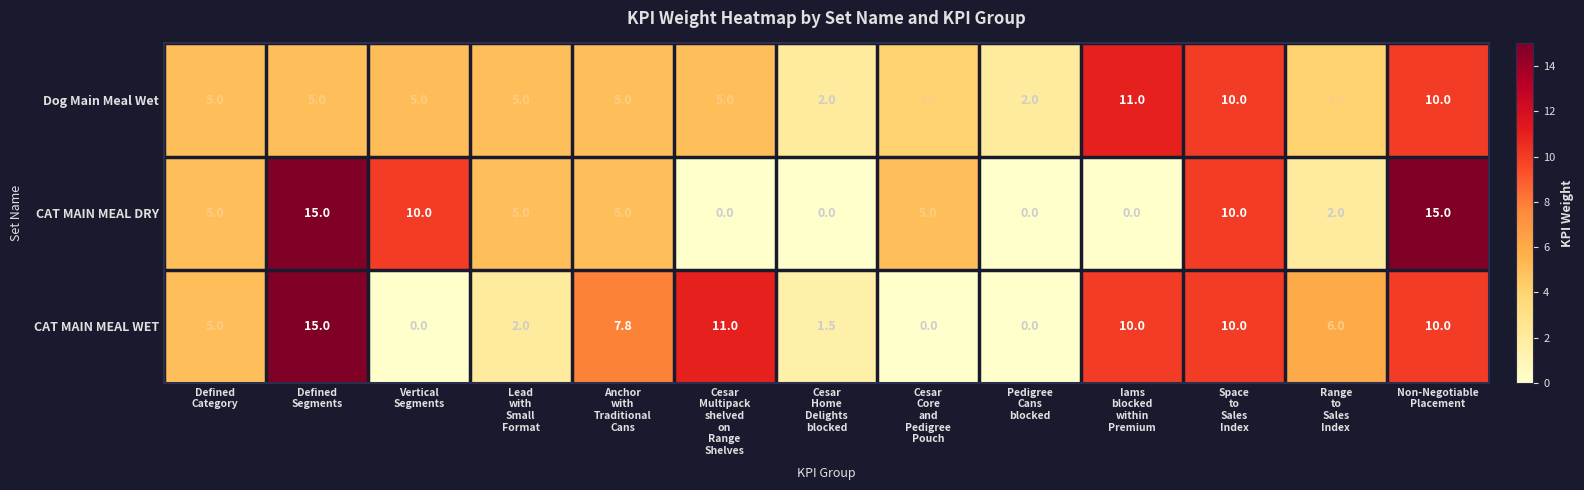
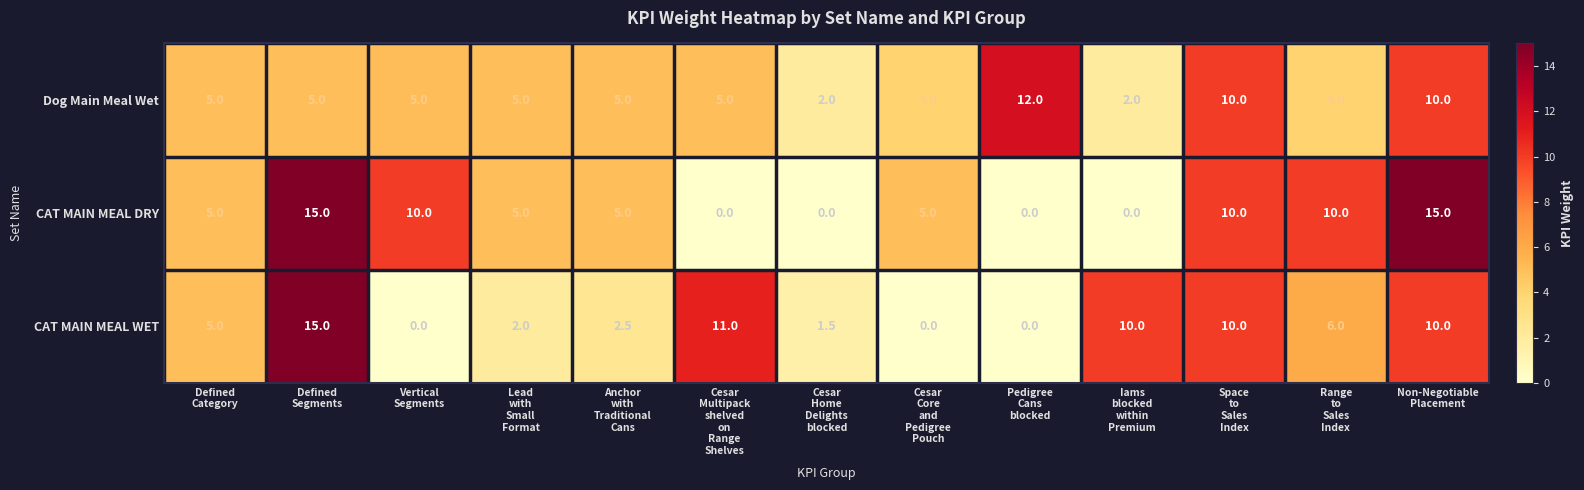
Dog Main Meal Wet, Pedigree Cans blocked: 2.0 -> 12.0
Dog Main Meal Wet, Iams blocked within Premium: 11.0 -> 2.0
CAT MAIN MEAL DRY, Range to Sales Index: 2.0 -> 10.0
CAT MAIN MEAL WET, Anchor with Traditional Cans: 7.8 -> 2.5
